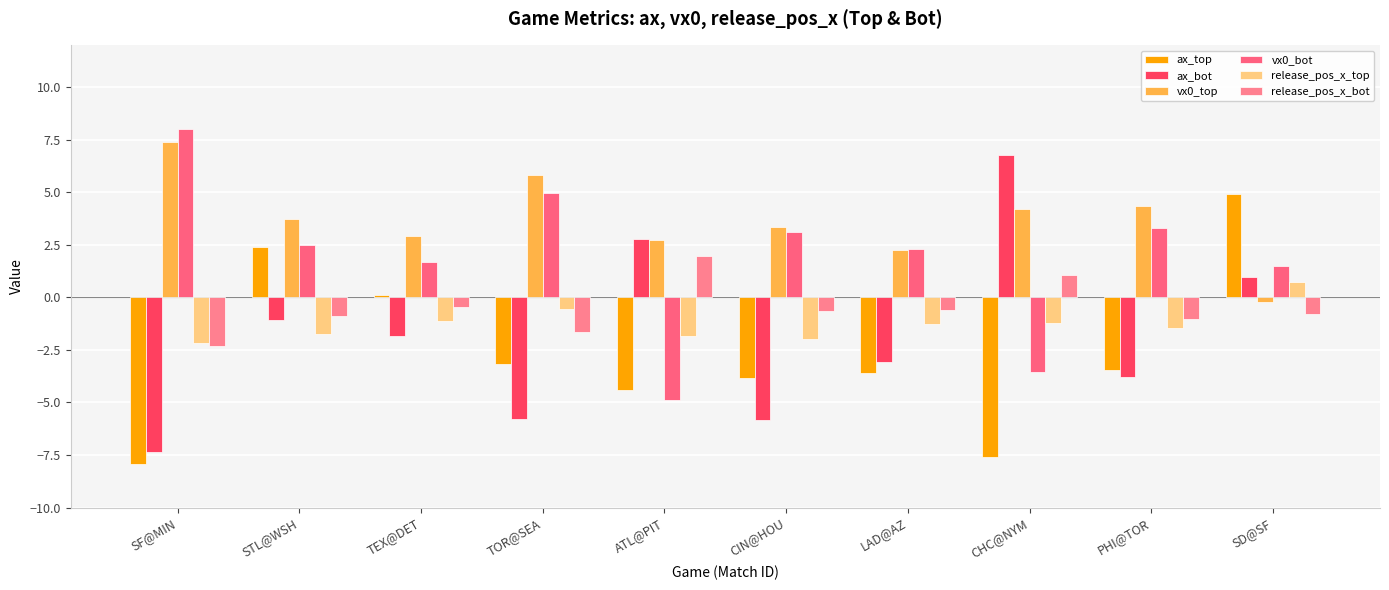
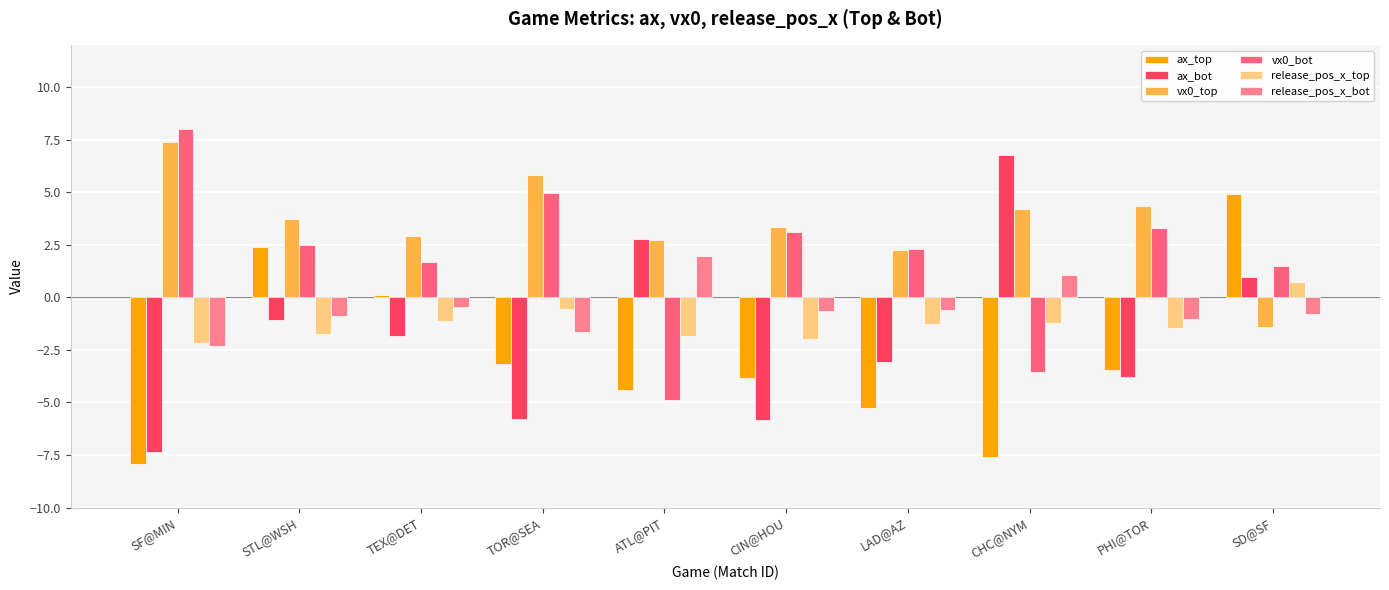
ax_top, LAD@AZ: -3.6 -> -5.3
vx0_top, SD@SF: -0.2 -> -1.4
